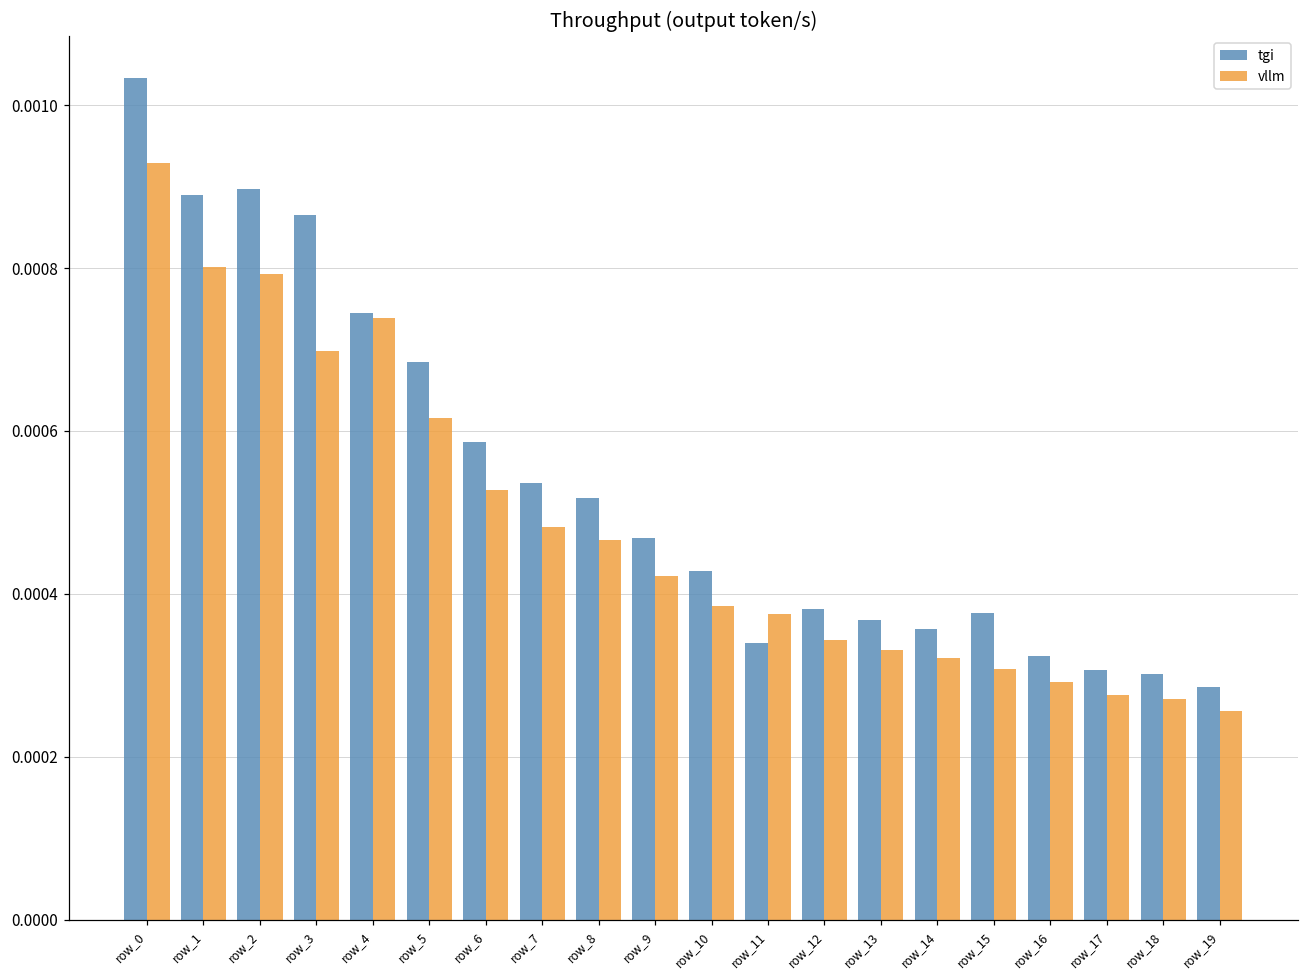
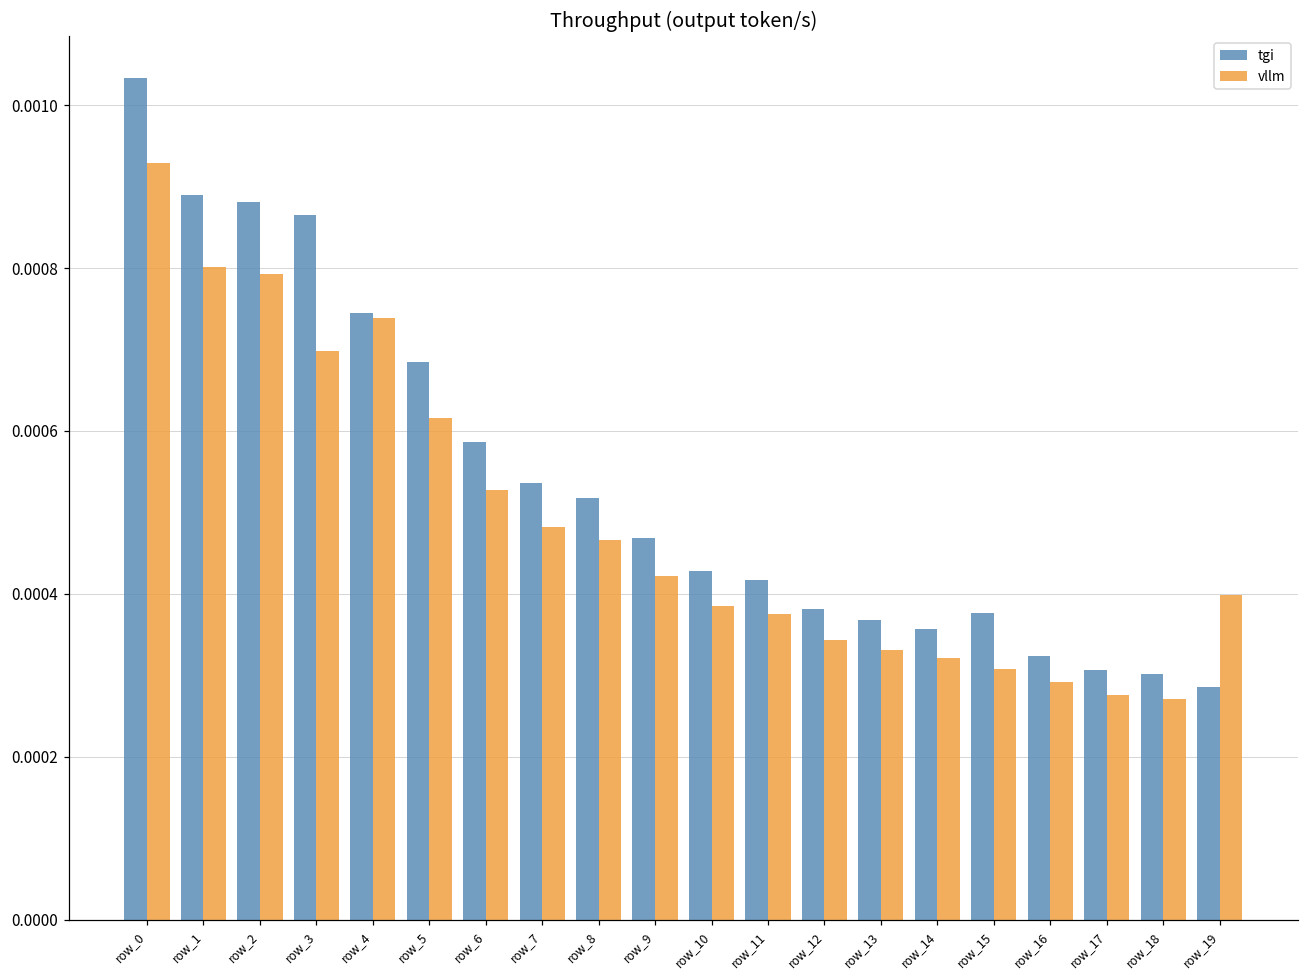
tgi, row_2: 0.00090 -> 0.00088
tgi, row_11: 0.00034 -> 0.00042
vllm, row_19: 0.00026 -> 0.00040
